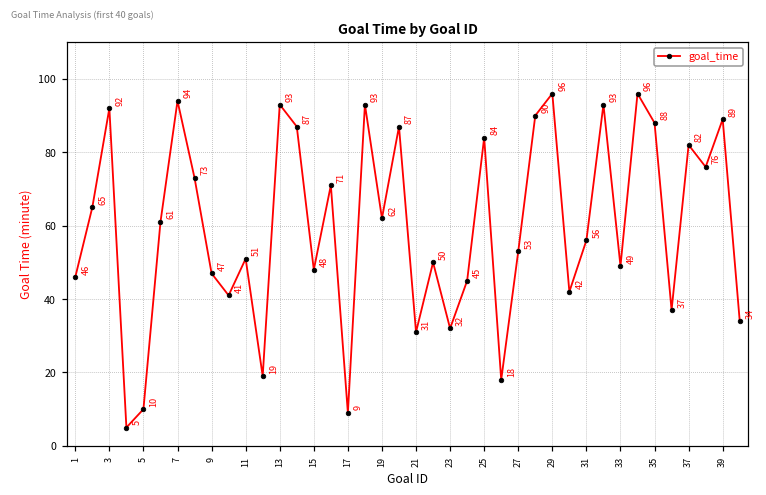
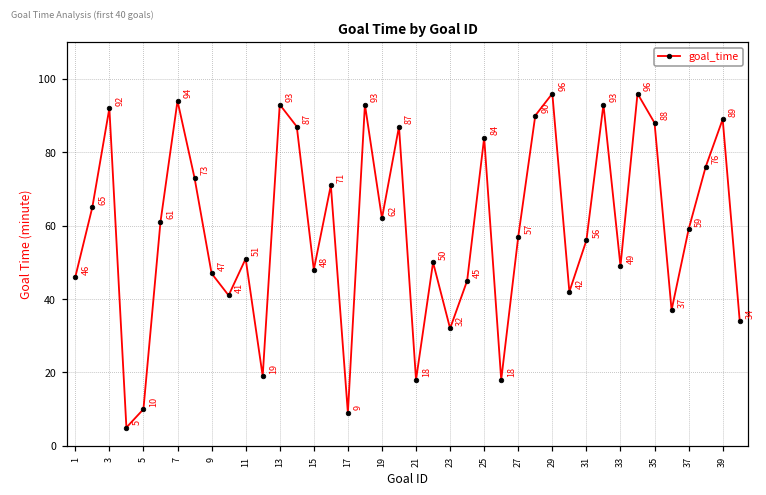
21: 31 -> 18
27: 53 -> 57
37: 82 -> 59
